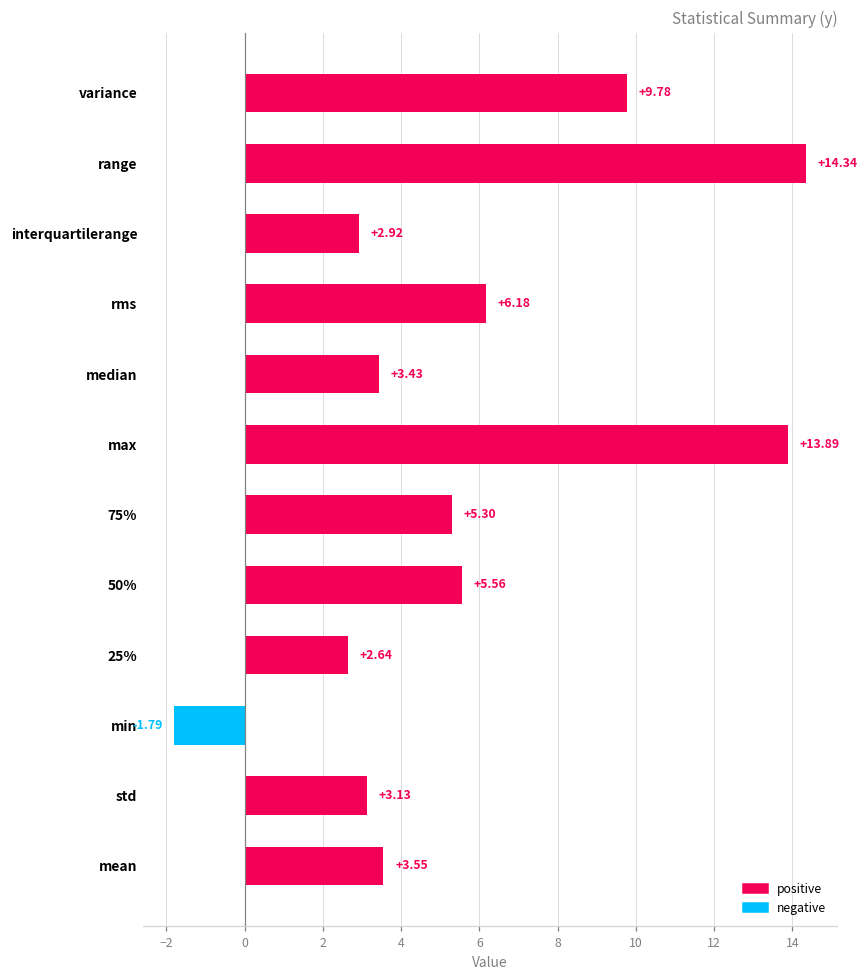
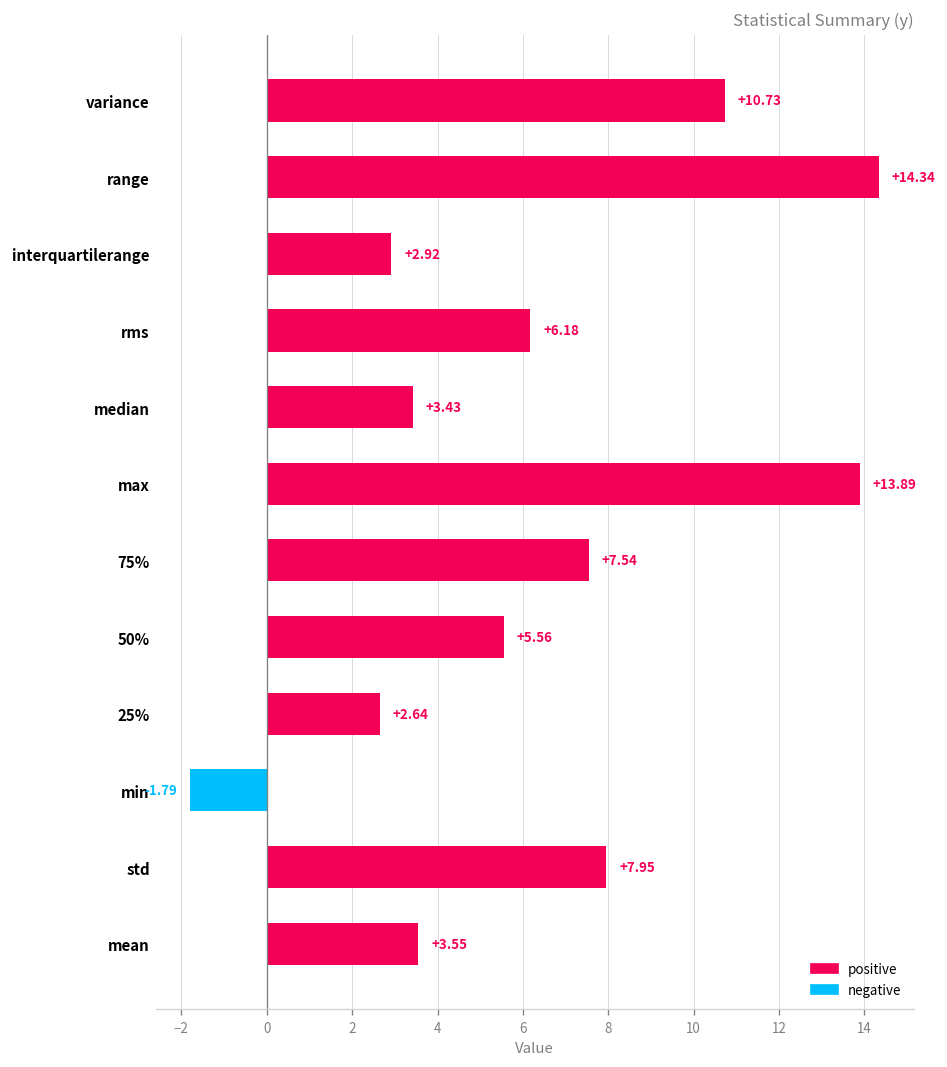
variance: +9.78 -> +10.73
75%: +5.30 -> +7.54
std: +3.13 -> +7.95
